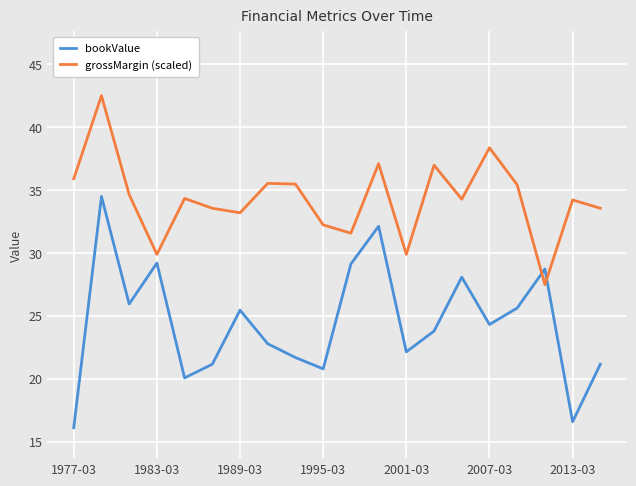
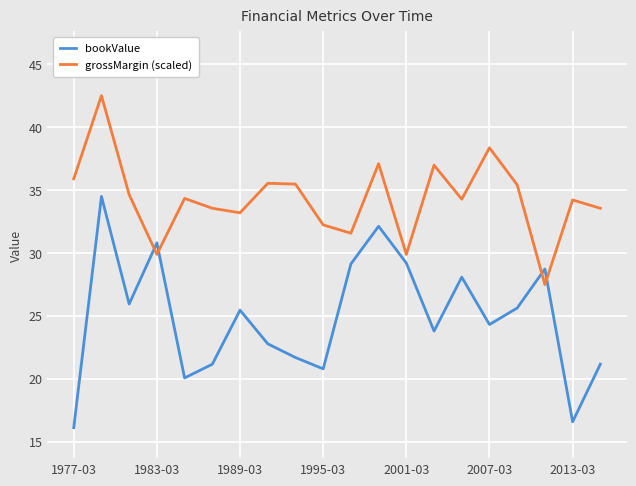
bookValue, 1983-03: 29.2 -> 30.8
bookValue, 2001-03: 22.1 -> 29.2
